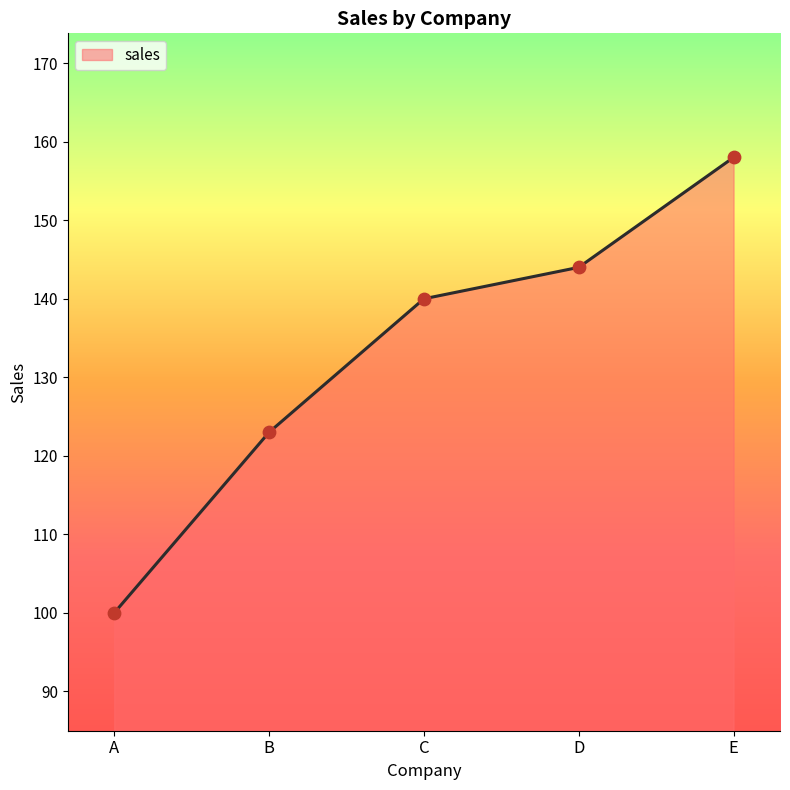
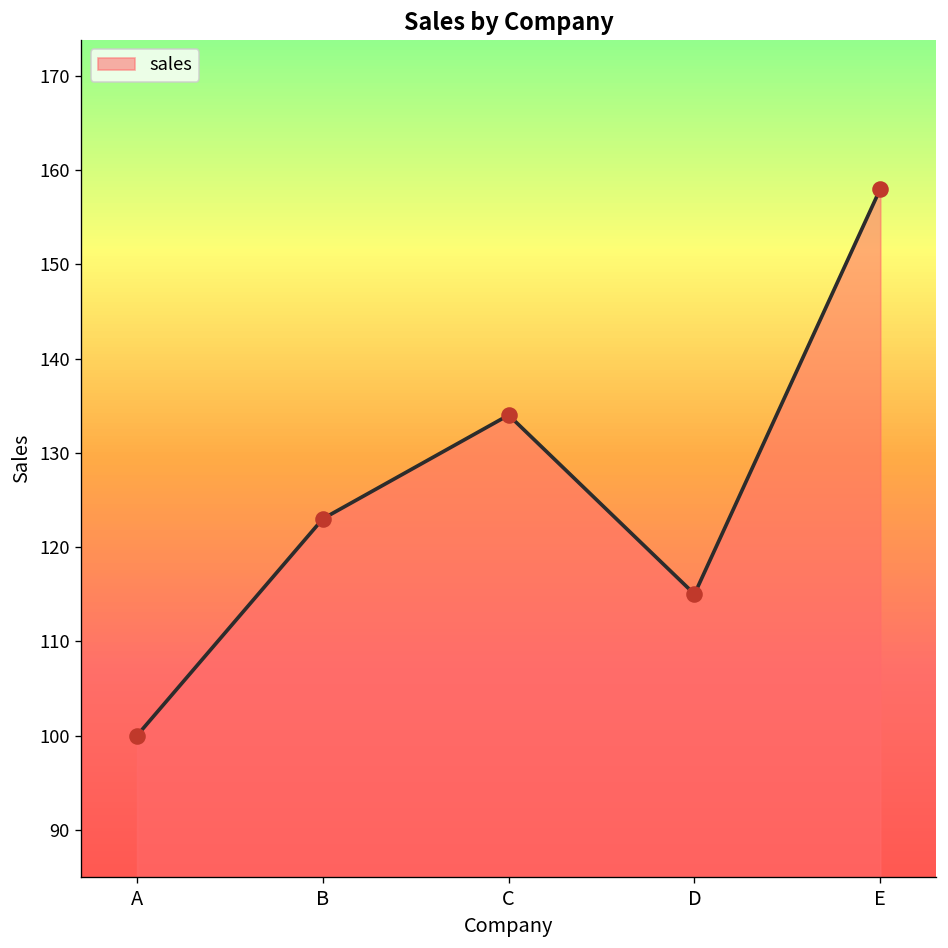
C: 140 -> 134
D: 144 -> 115
